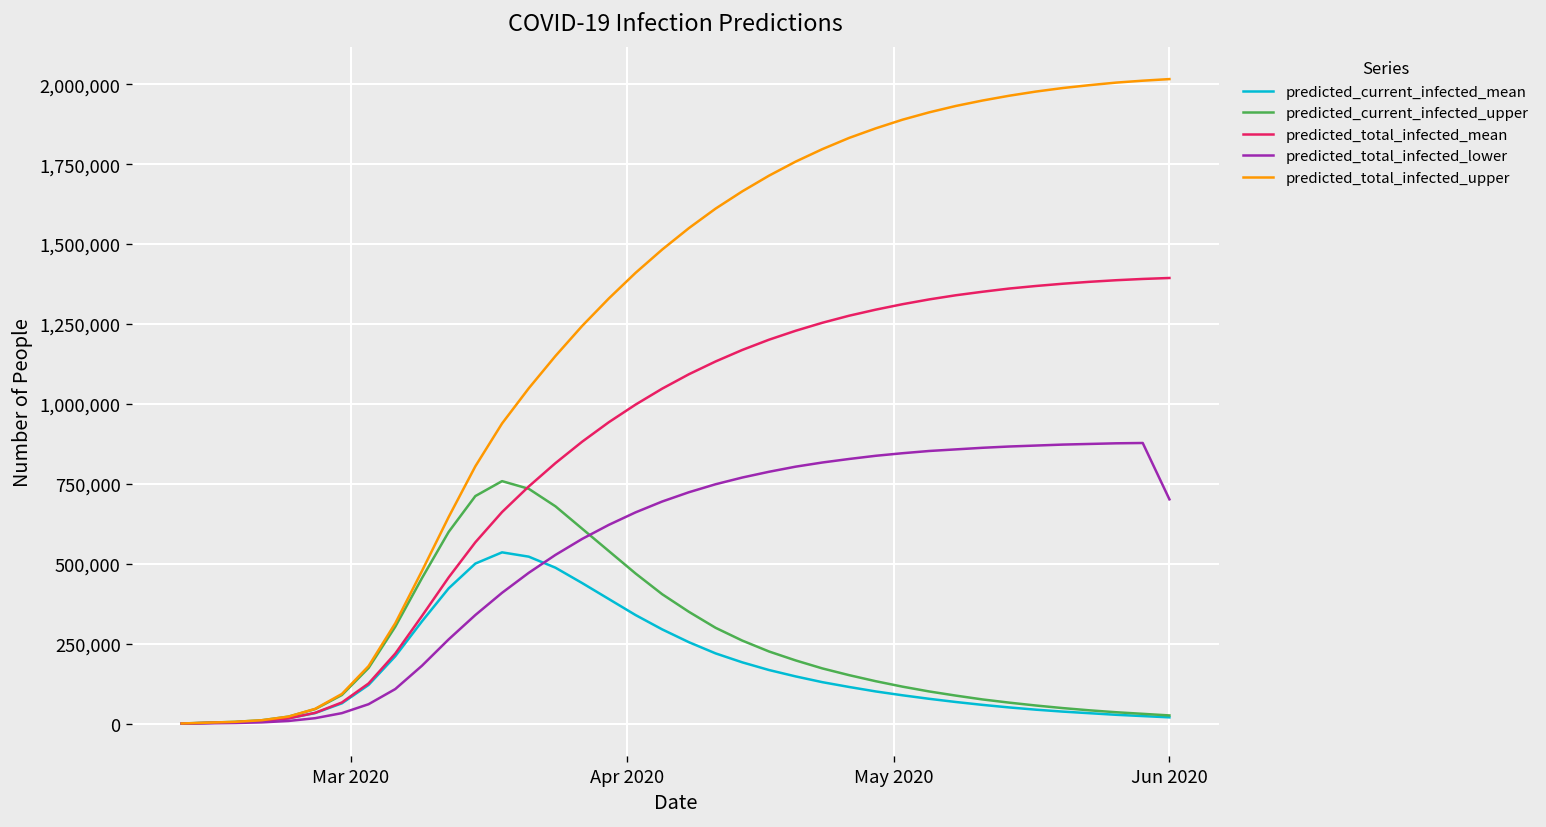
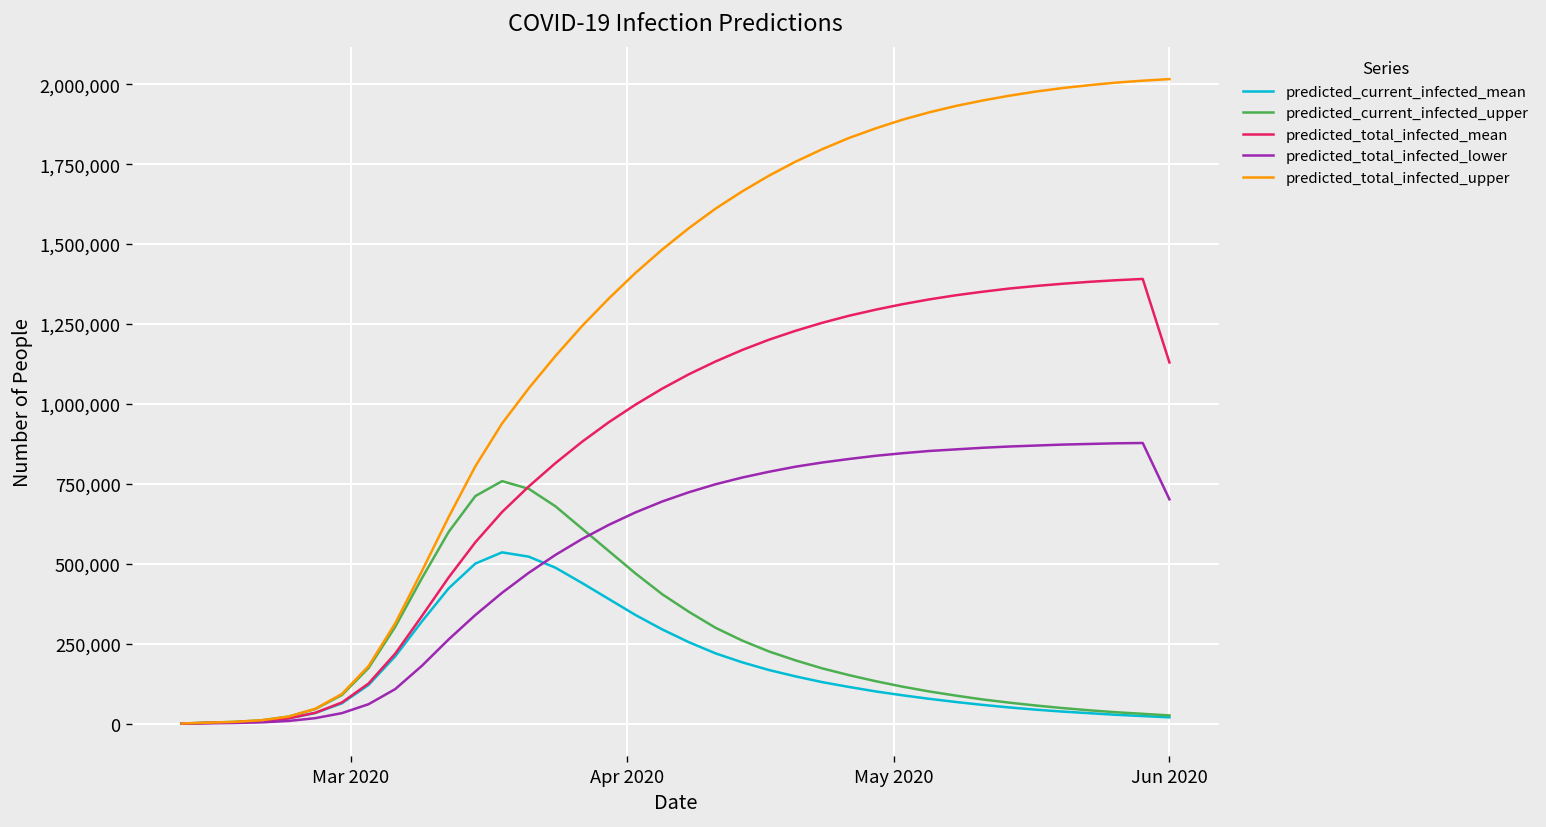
predicted_total_infected_mean, Jun 2020: 1,390,000 -> 1,130,000
